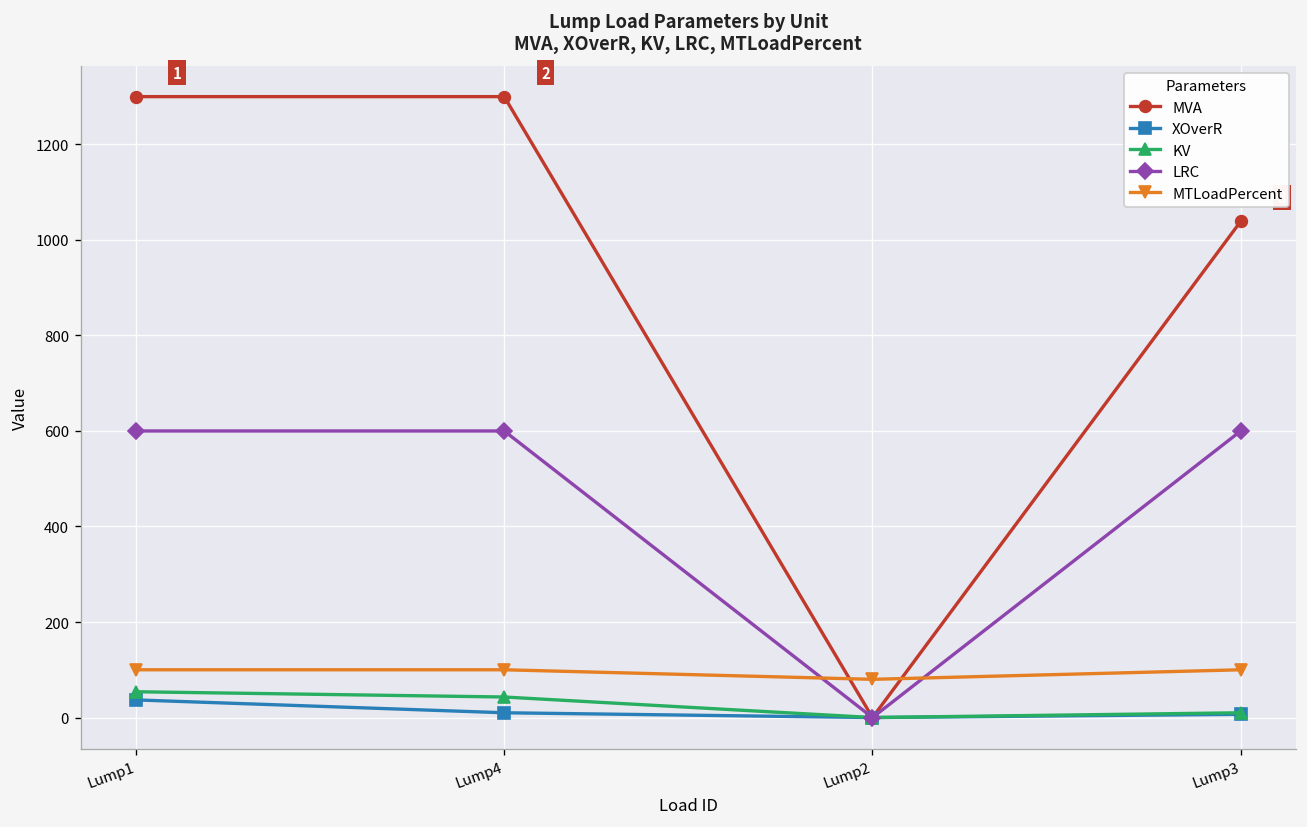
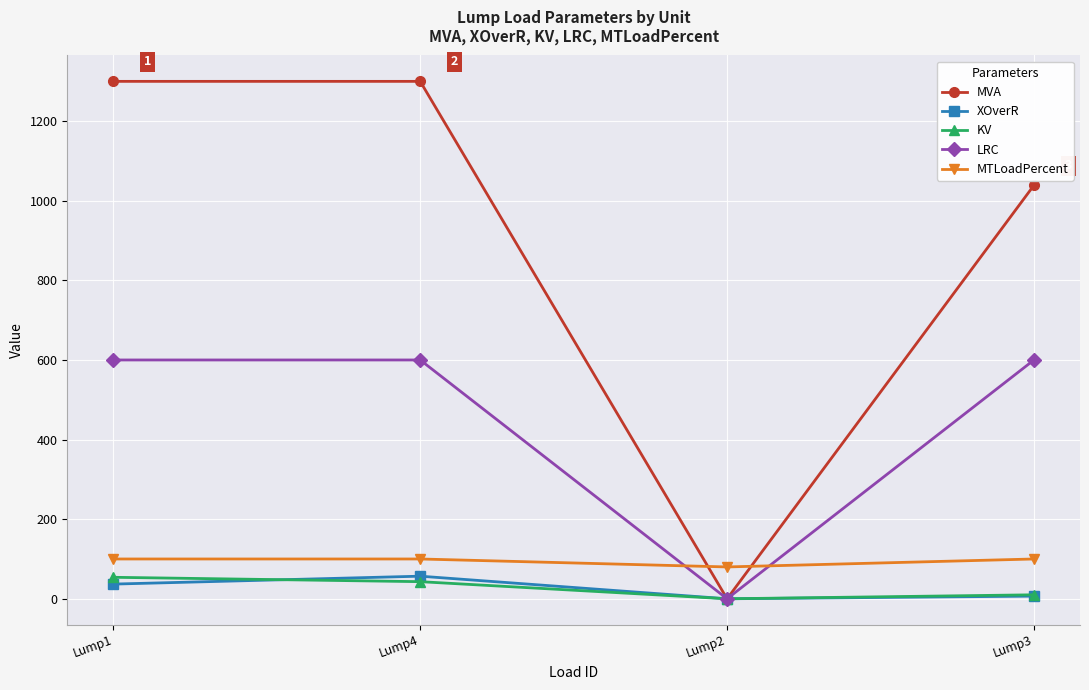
XOverR, Lump4: 10 -> 60
